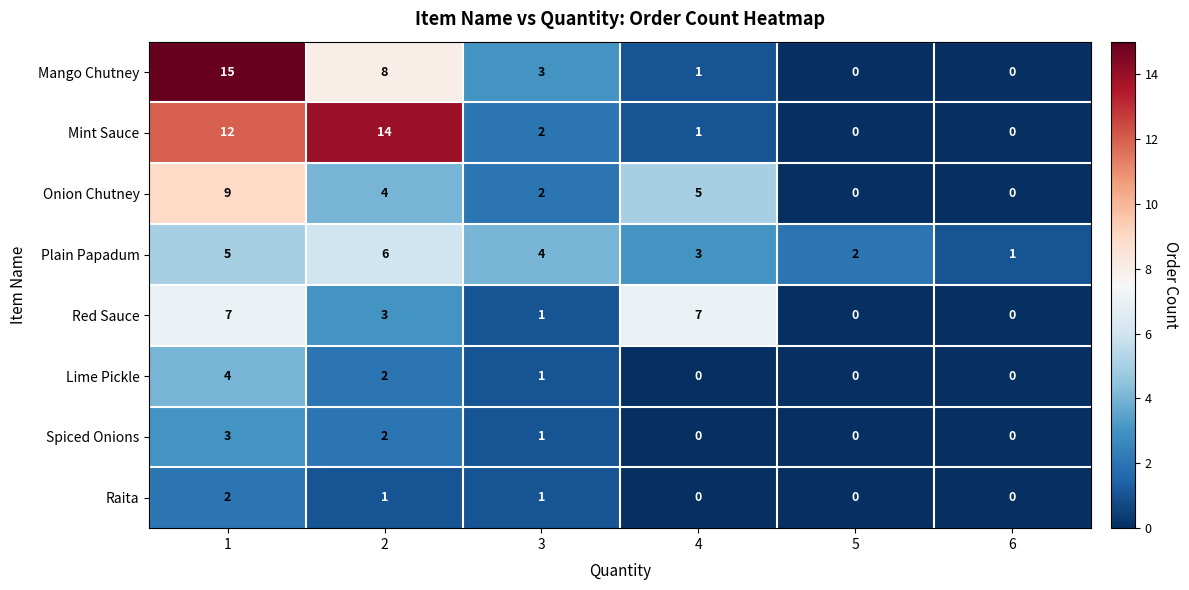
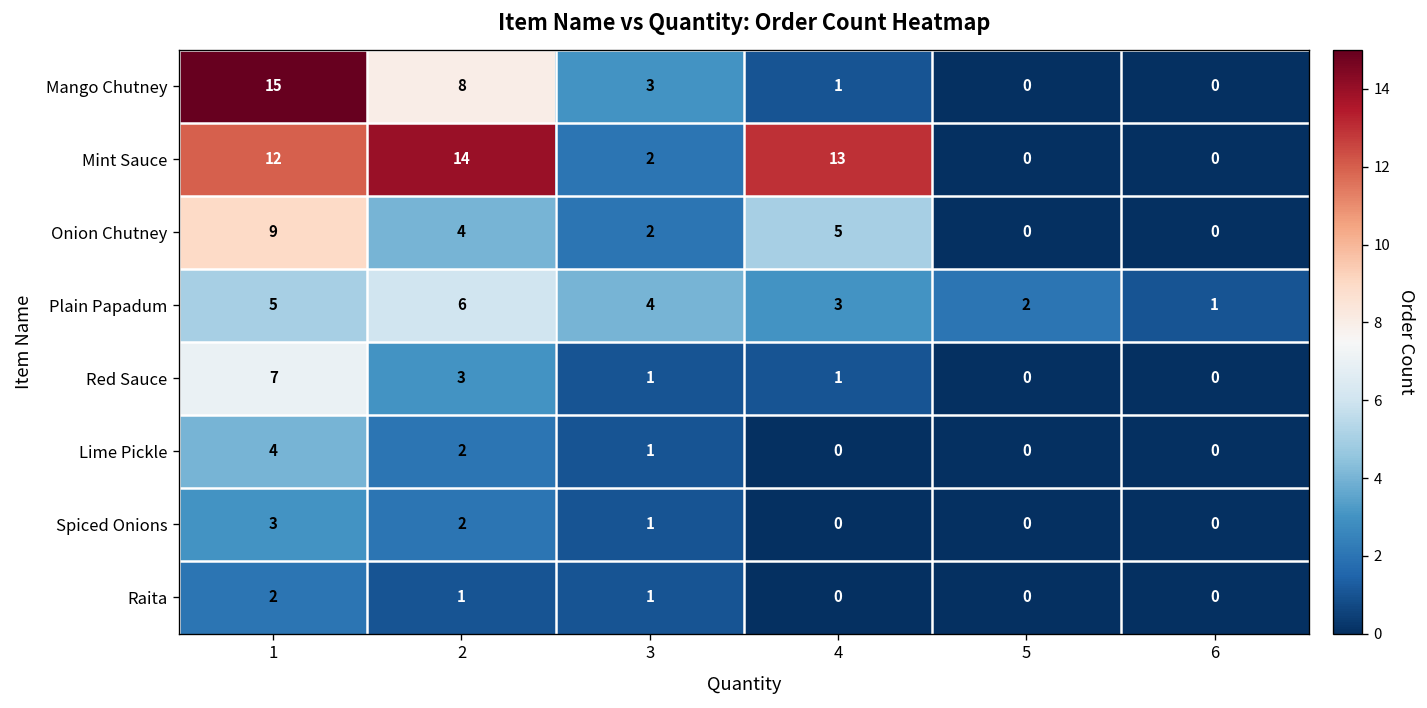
Mint Sauce, 4: 1 -> 13
Red Sauce, 4: 7 -> 1
